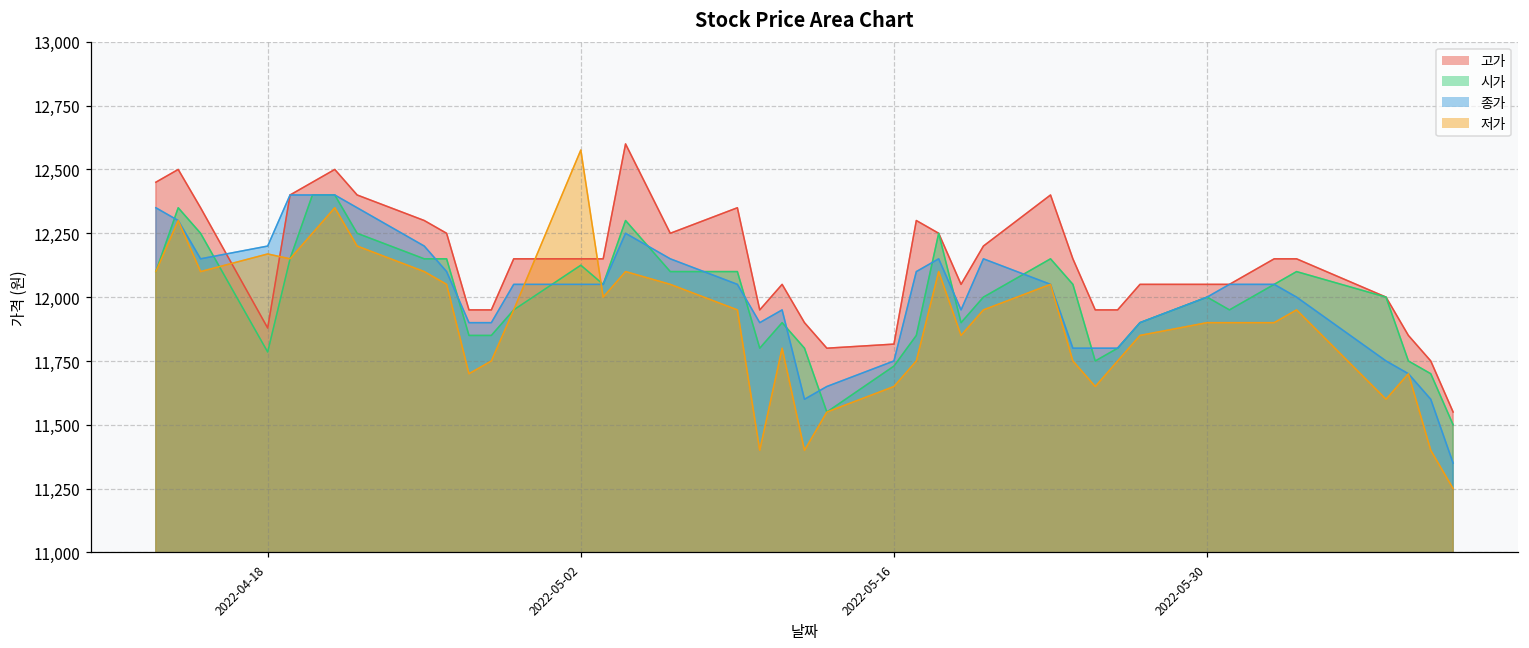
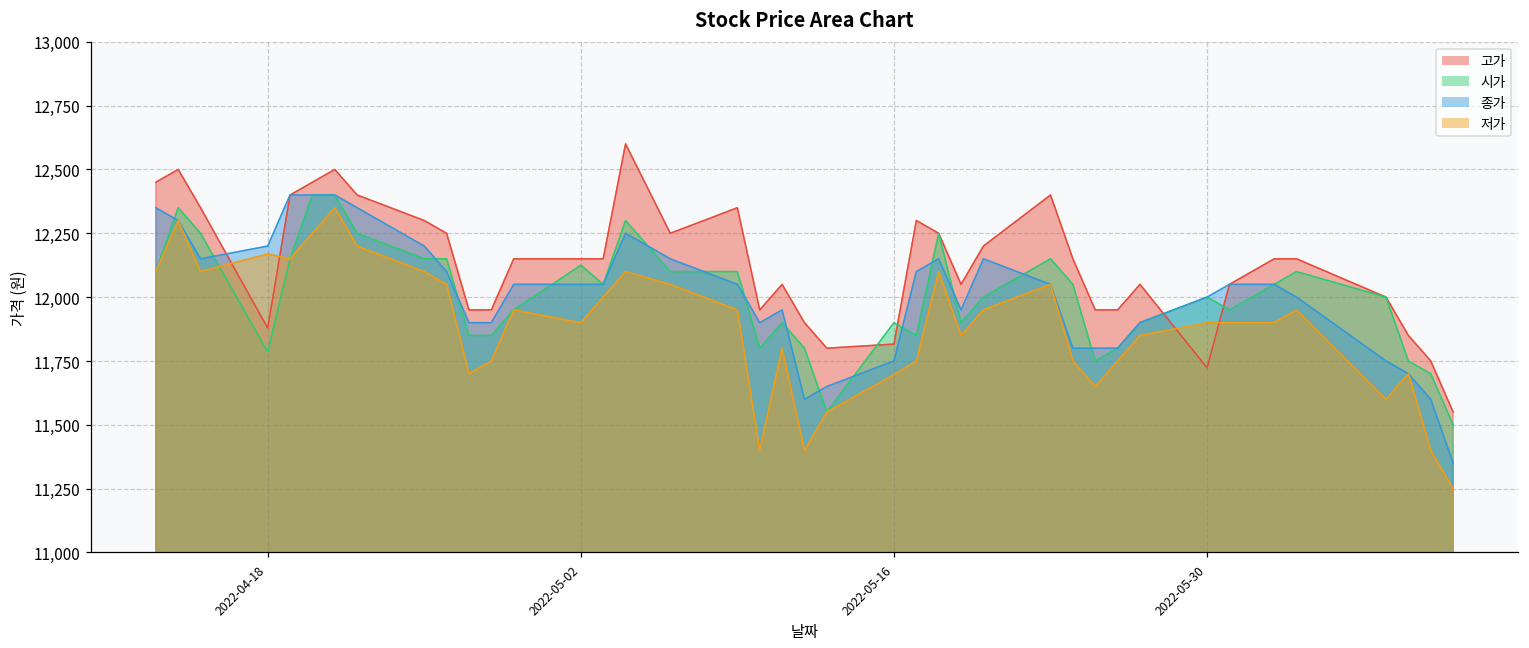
저가, 2022-05-02: 12,580 -> 11,900
시가, 2022-05-16: 11,730 -> 11,900
저가, 2022-05-16: 11,650 -> 11,700
고가, 2022-05-30: 12,050 -> 11,720
